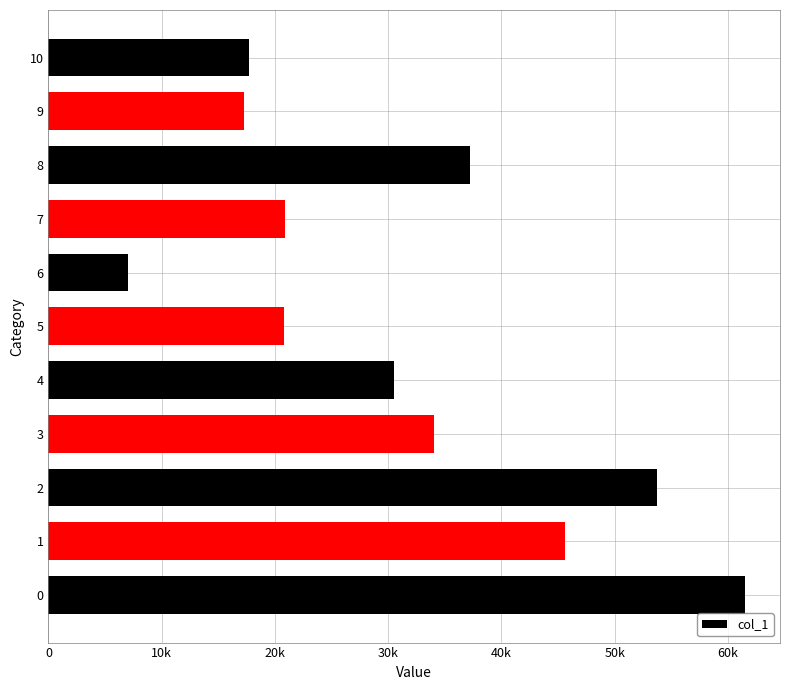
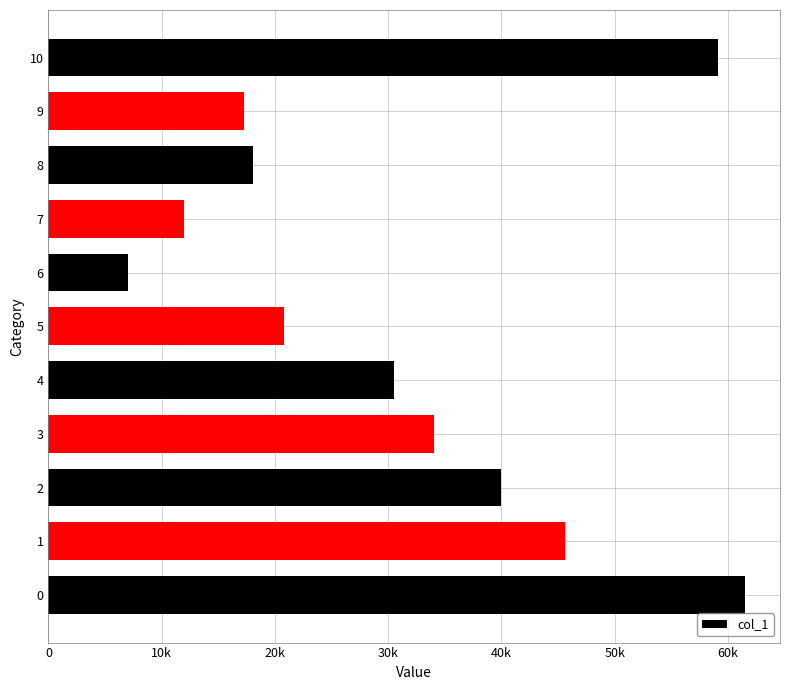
10: 17800 -> 59100
8: 37200 -> 18100
7: 20900 -> 11900
2: 53800 -> 40000
